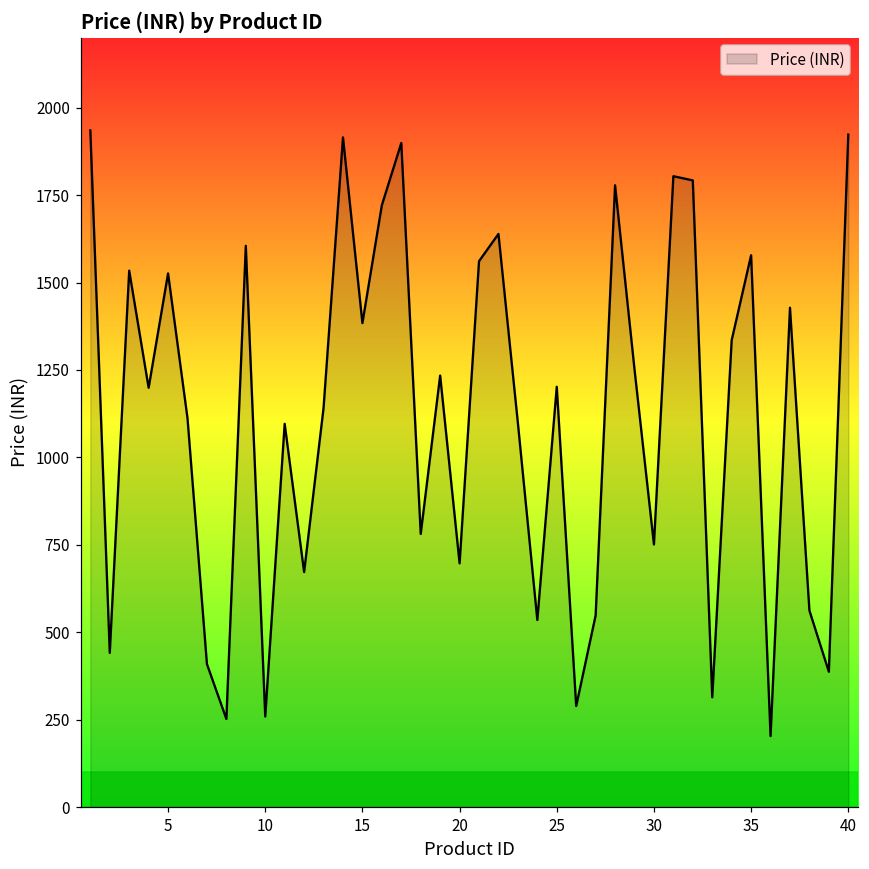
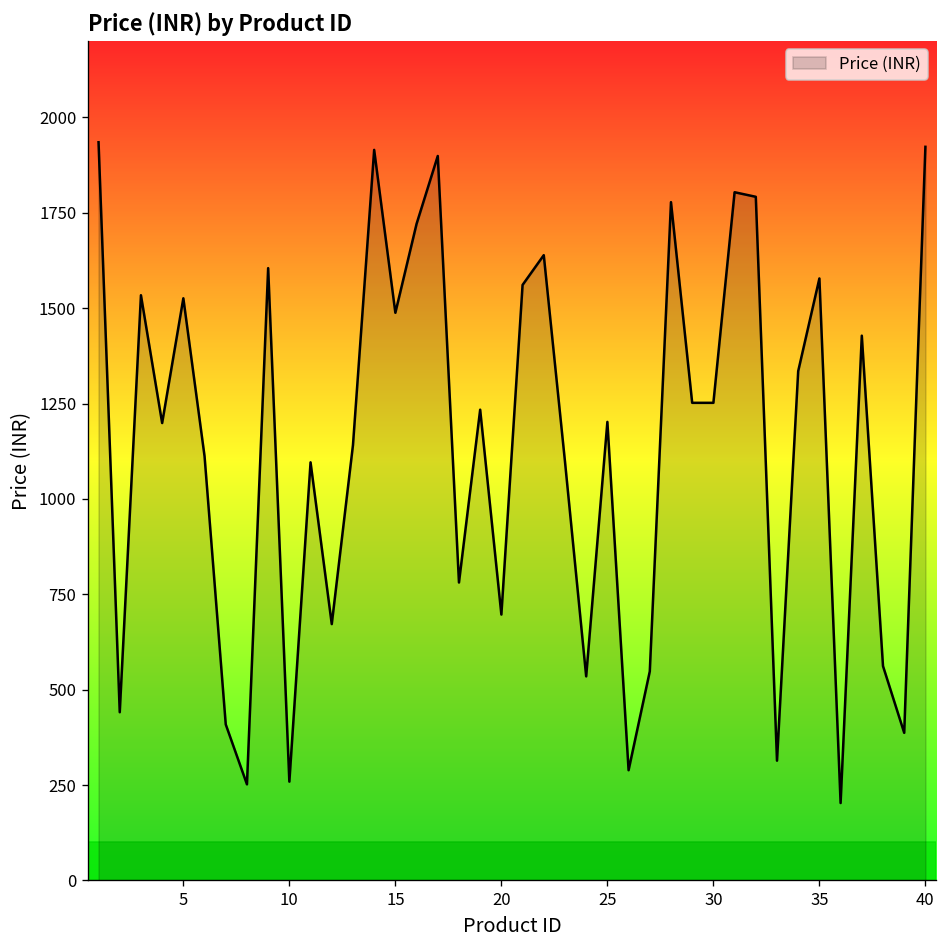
15: 1380 -> 1490
30: 750 -> 1250
